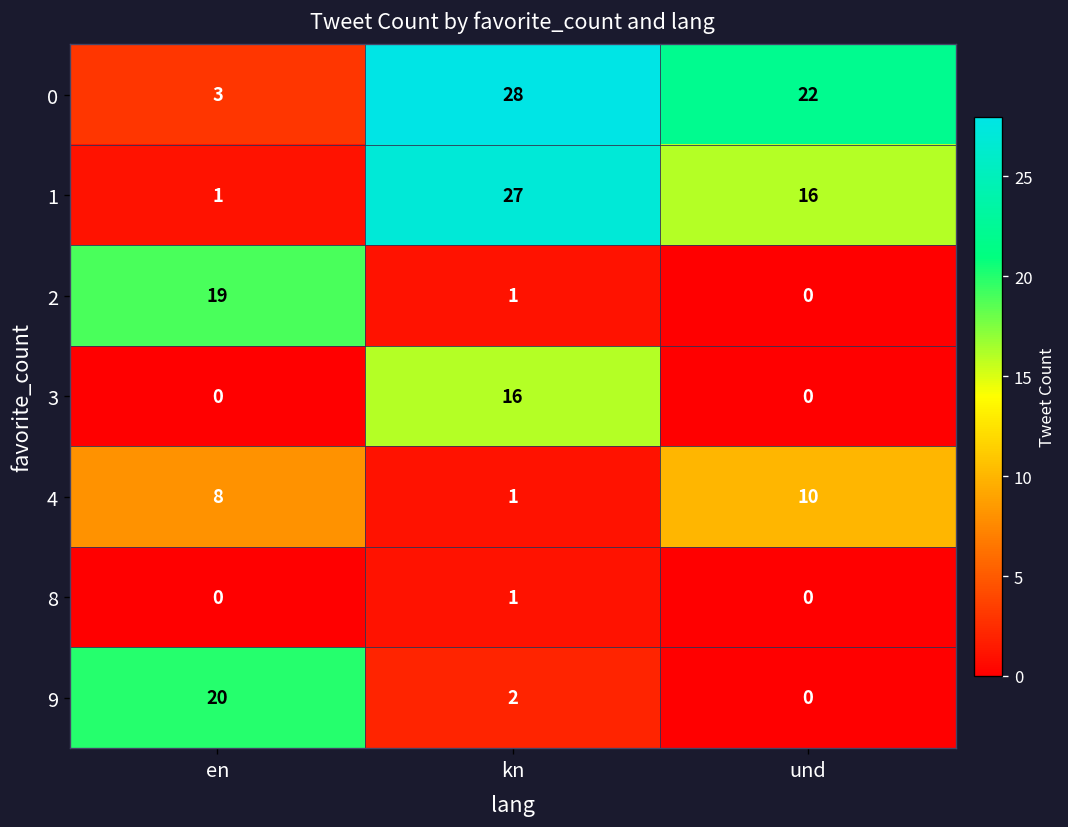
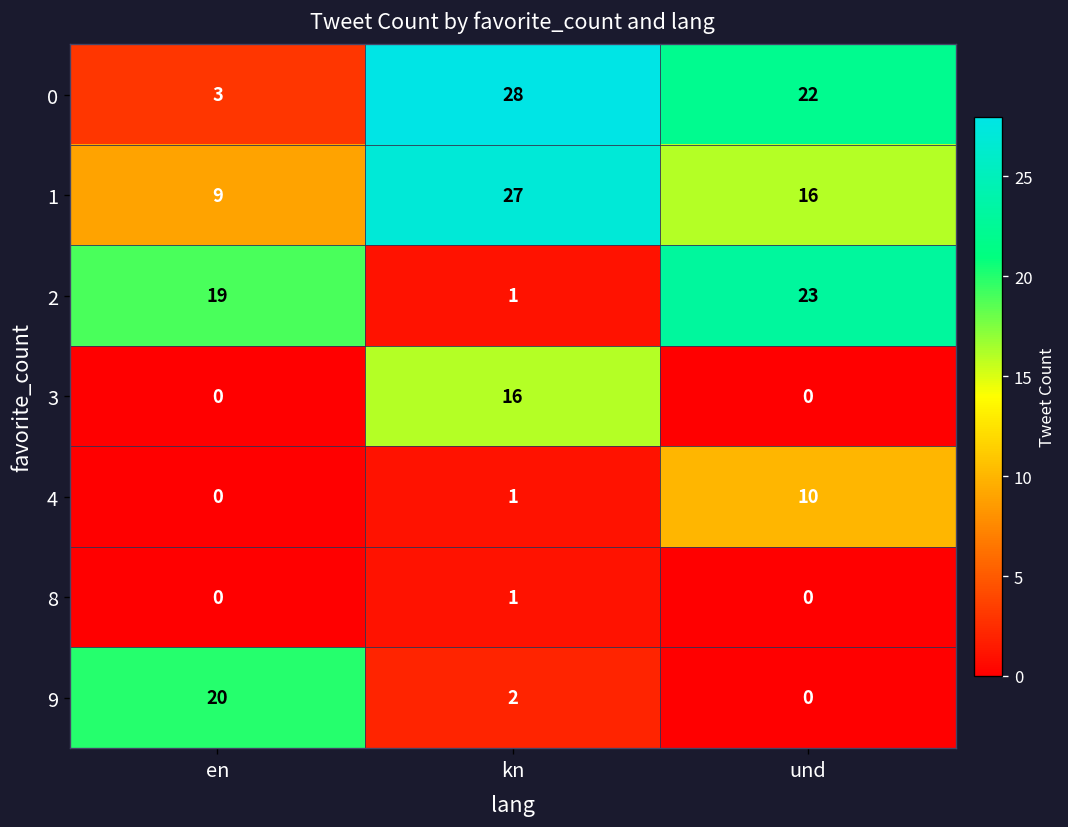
1, en: 1 -> 9
2, und: 0 -> 23
4, en: 8 -> 0
